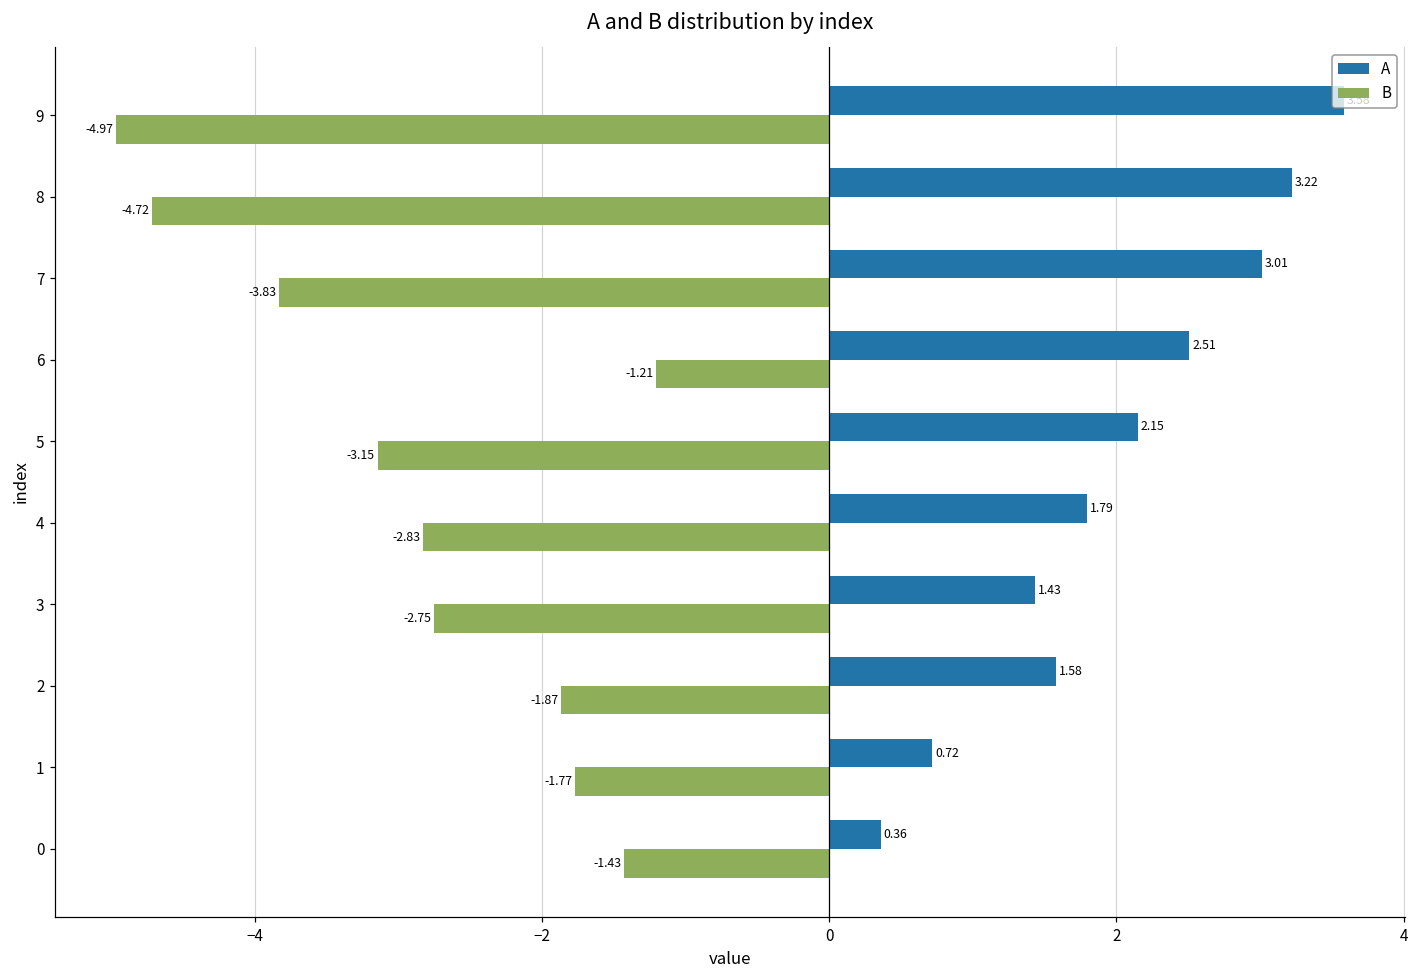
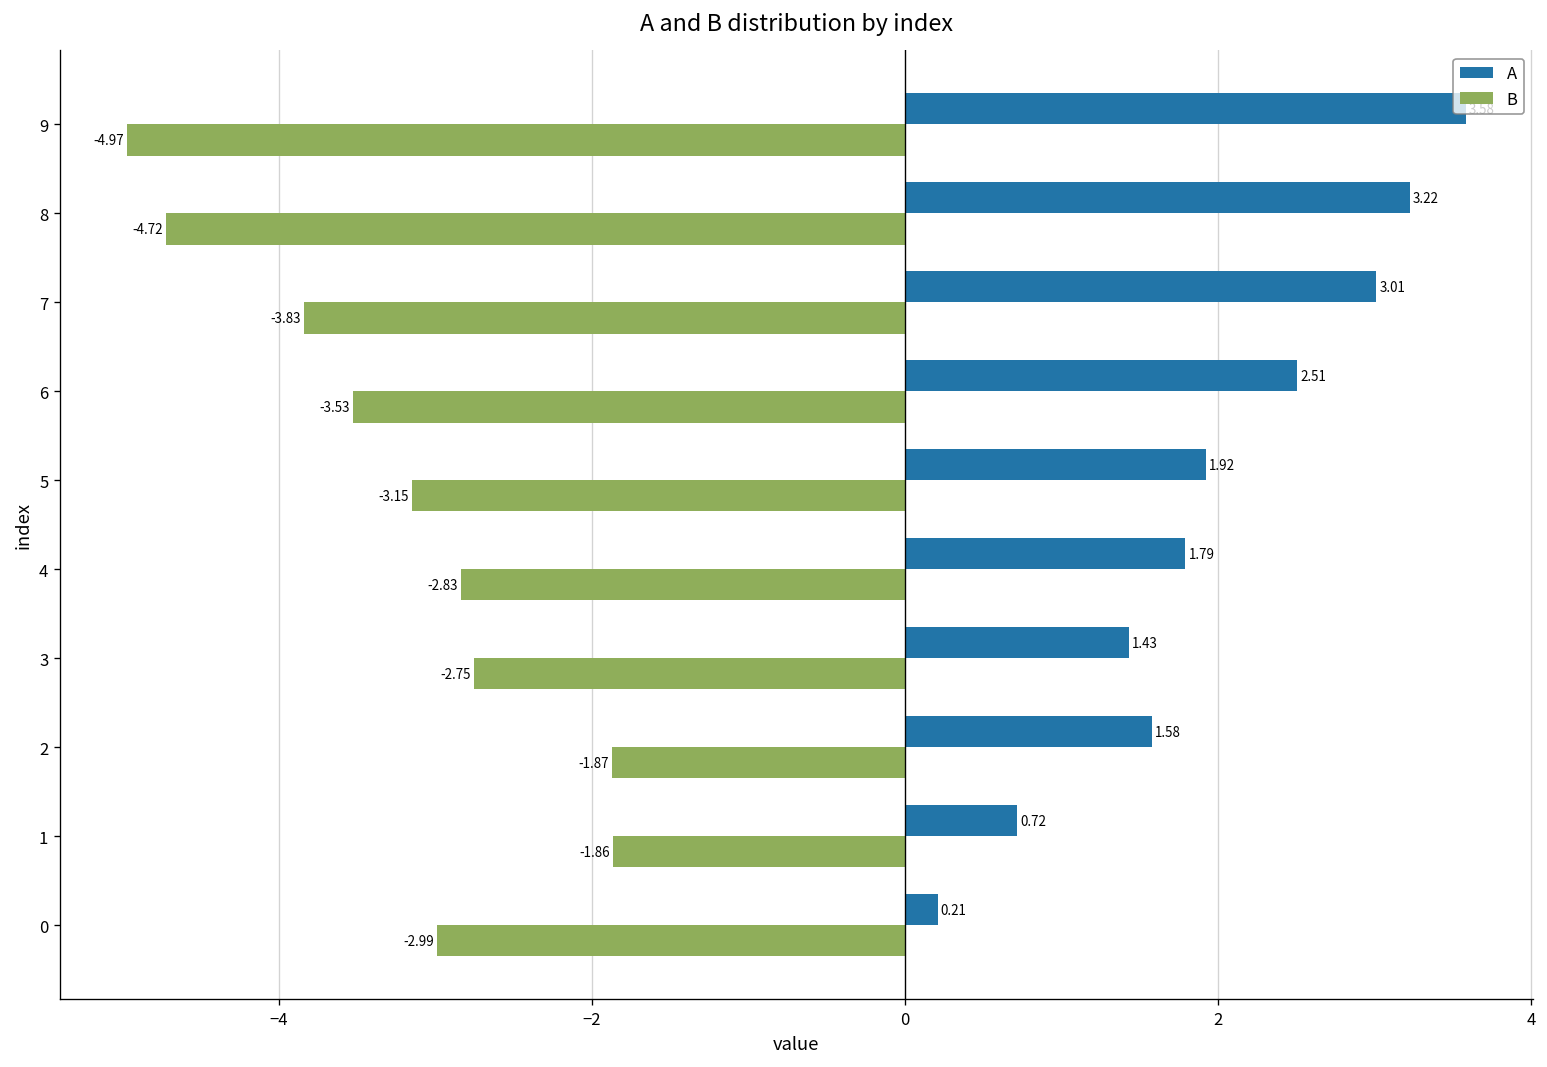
B, 6: -1.21 -> -3.53
A, 5: 2.15 -> 1.92
B, 1: -1.77 -> -1.86
A, 0: 0.36 -> 0.21
B, 0: -1.43 -> -2.99
